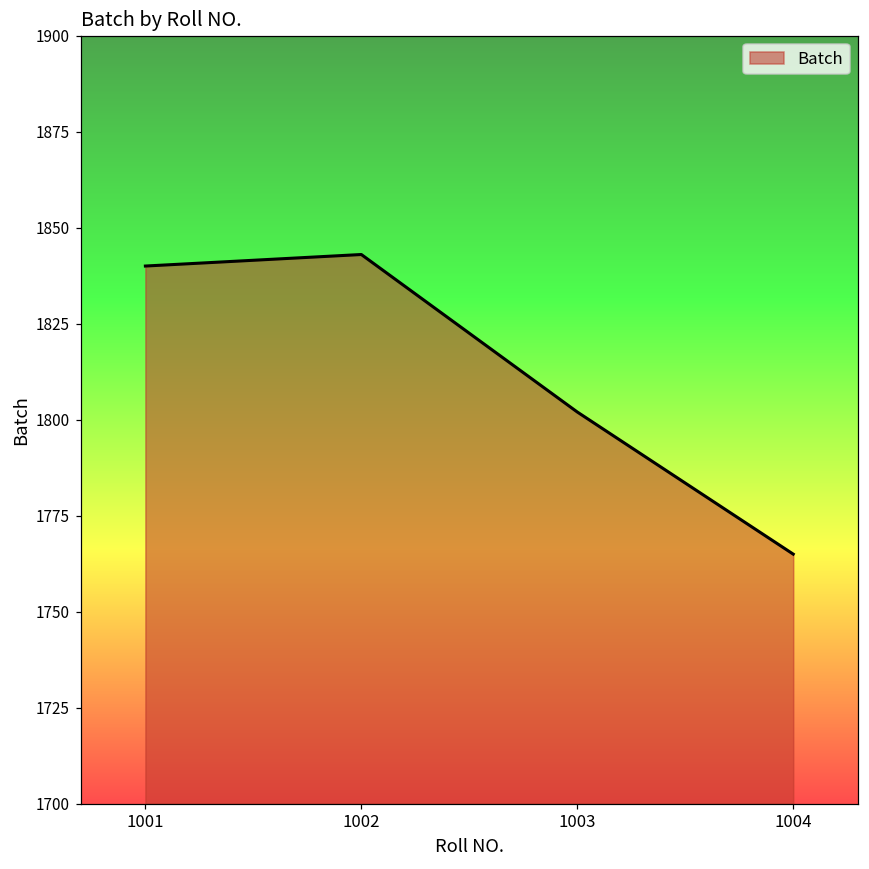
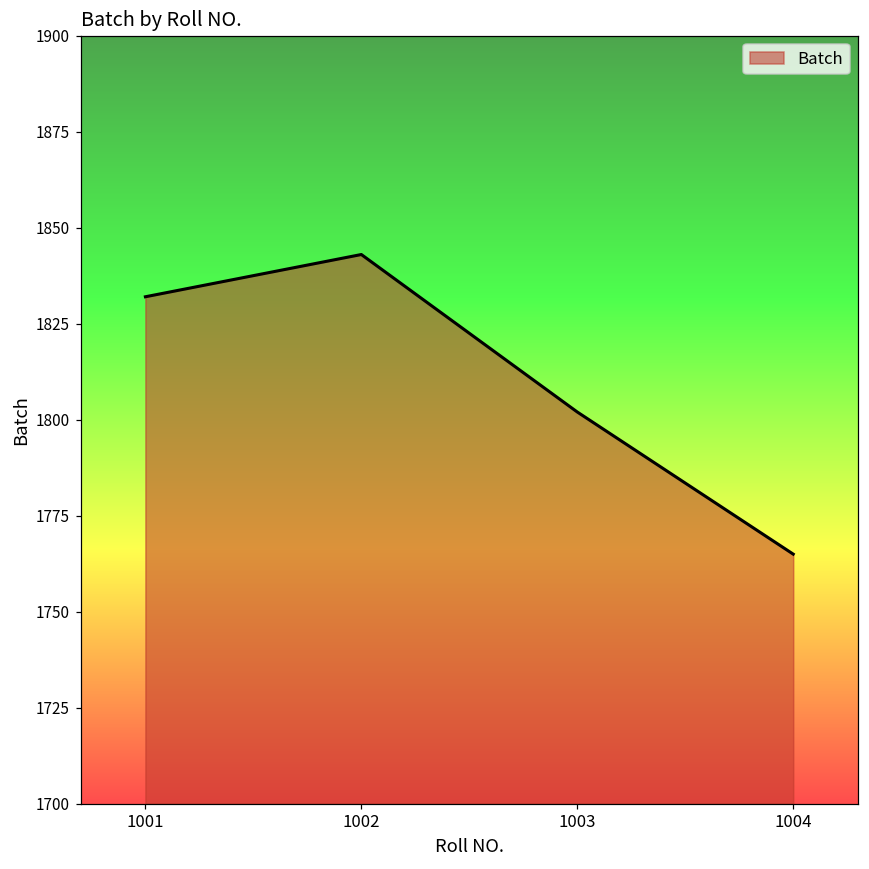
1001: 1840 -> 1832
